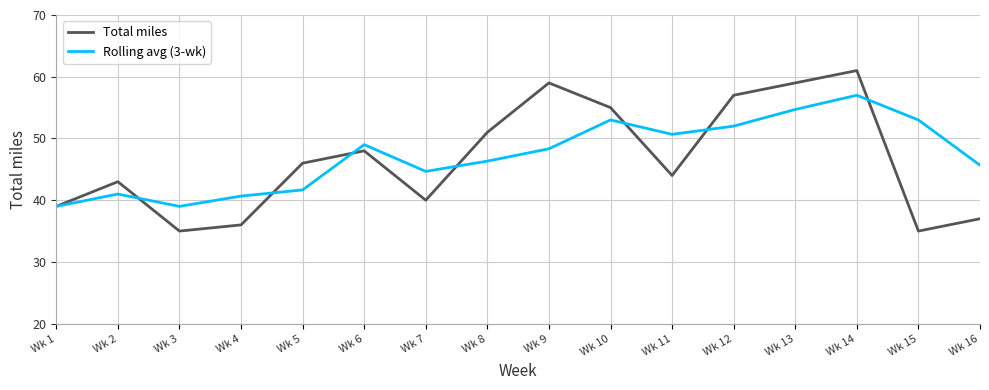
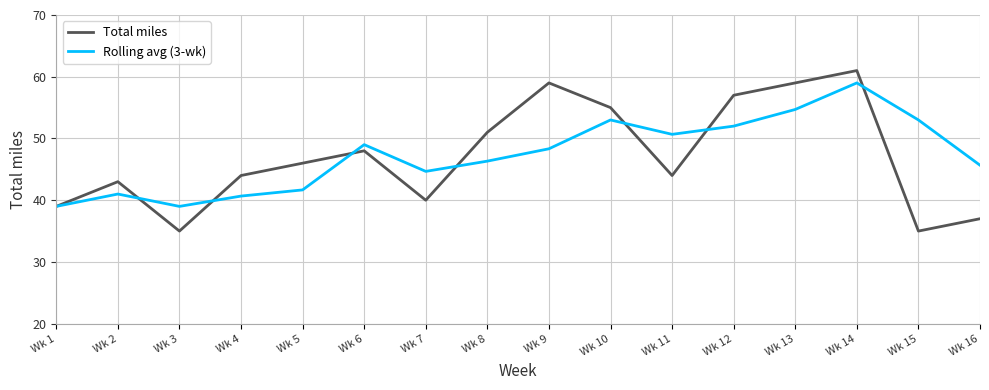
Total miles, Wk 4: 36 -> 44
Rolling avg (3-wk), Wk 14: 57 -> 59
